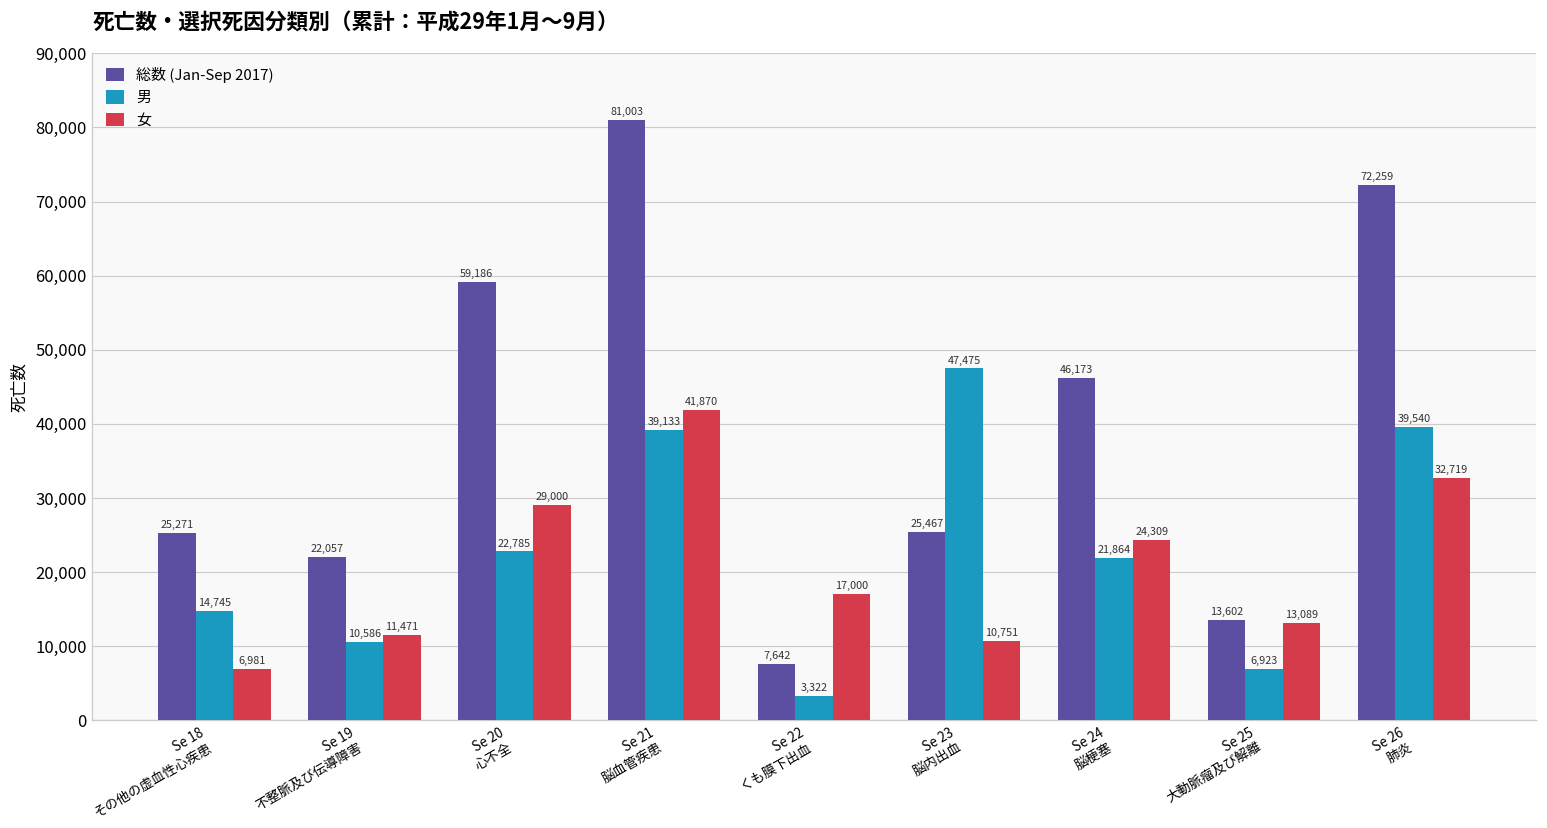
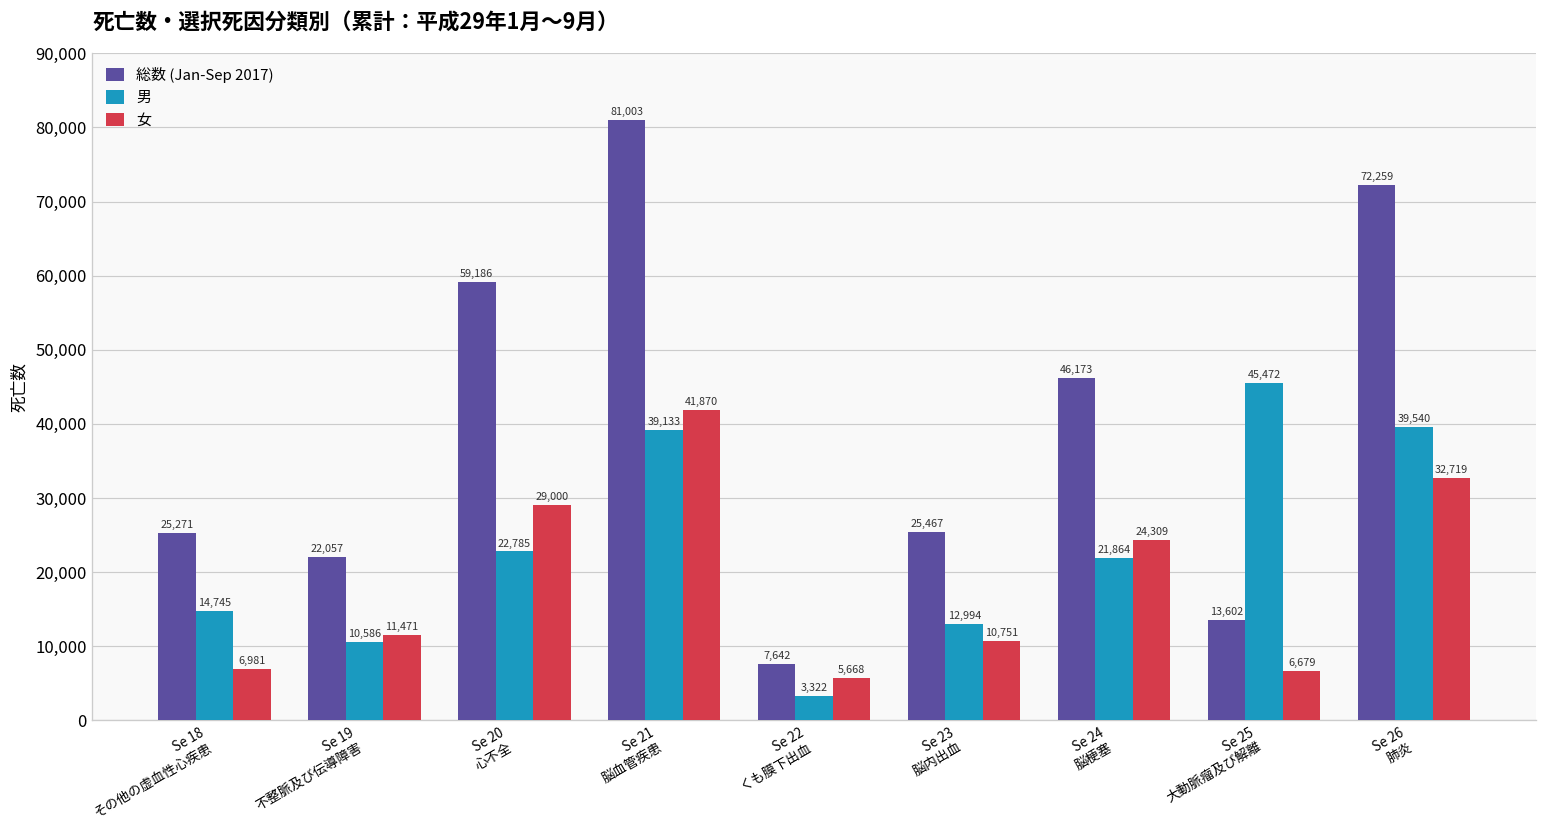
女, Se 22 くも膜下出血: 17,000 -> 5,668
男, Se 23 脳内出血: 47,475 -> 12,994
男, Se 25 大動脈瘤及び解離: 6,923 -> 45,472
女, Se 25 大動脈瘤及び解離: 13,089 -> 6,679
